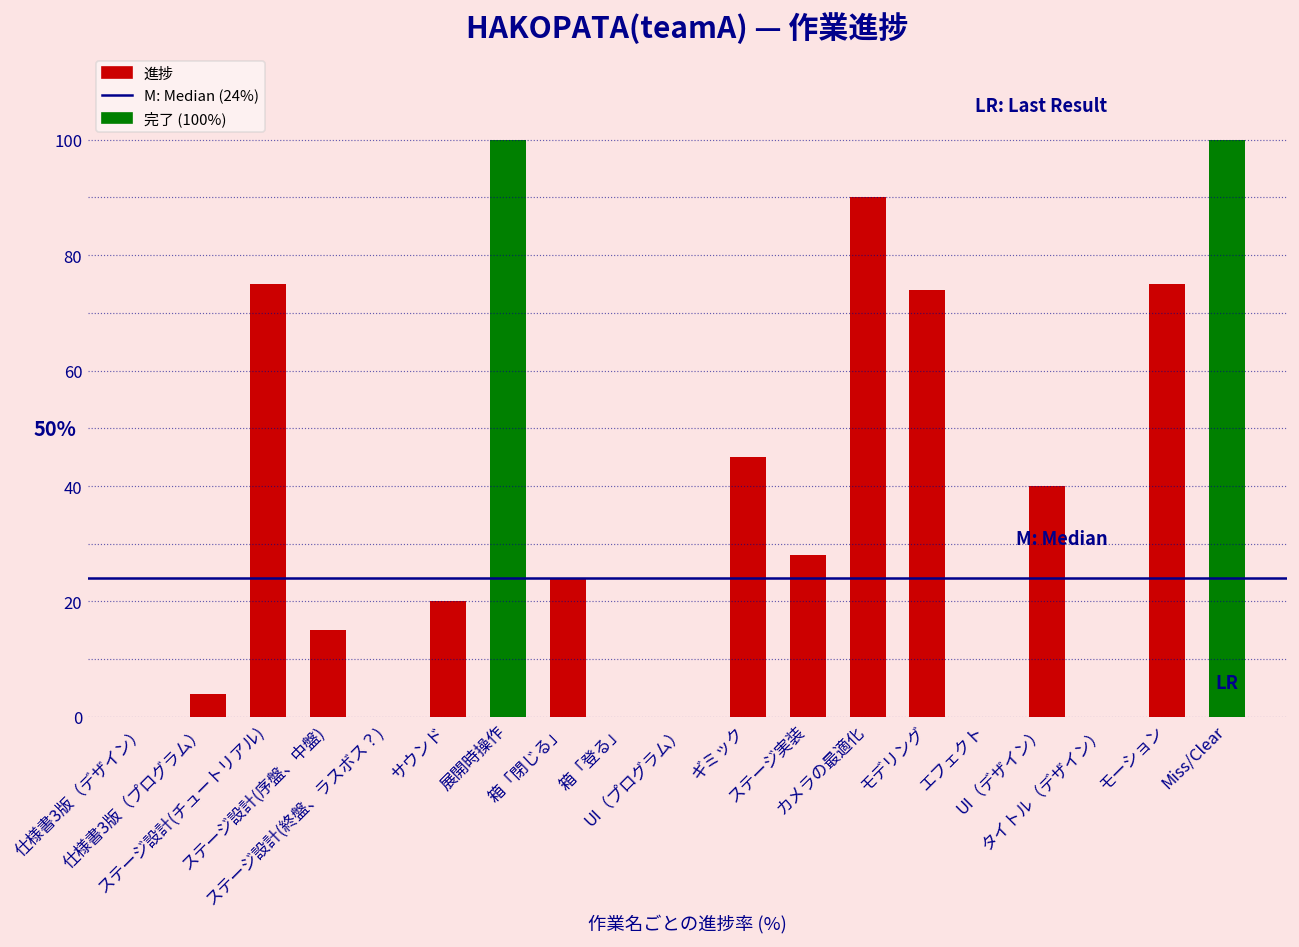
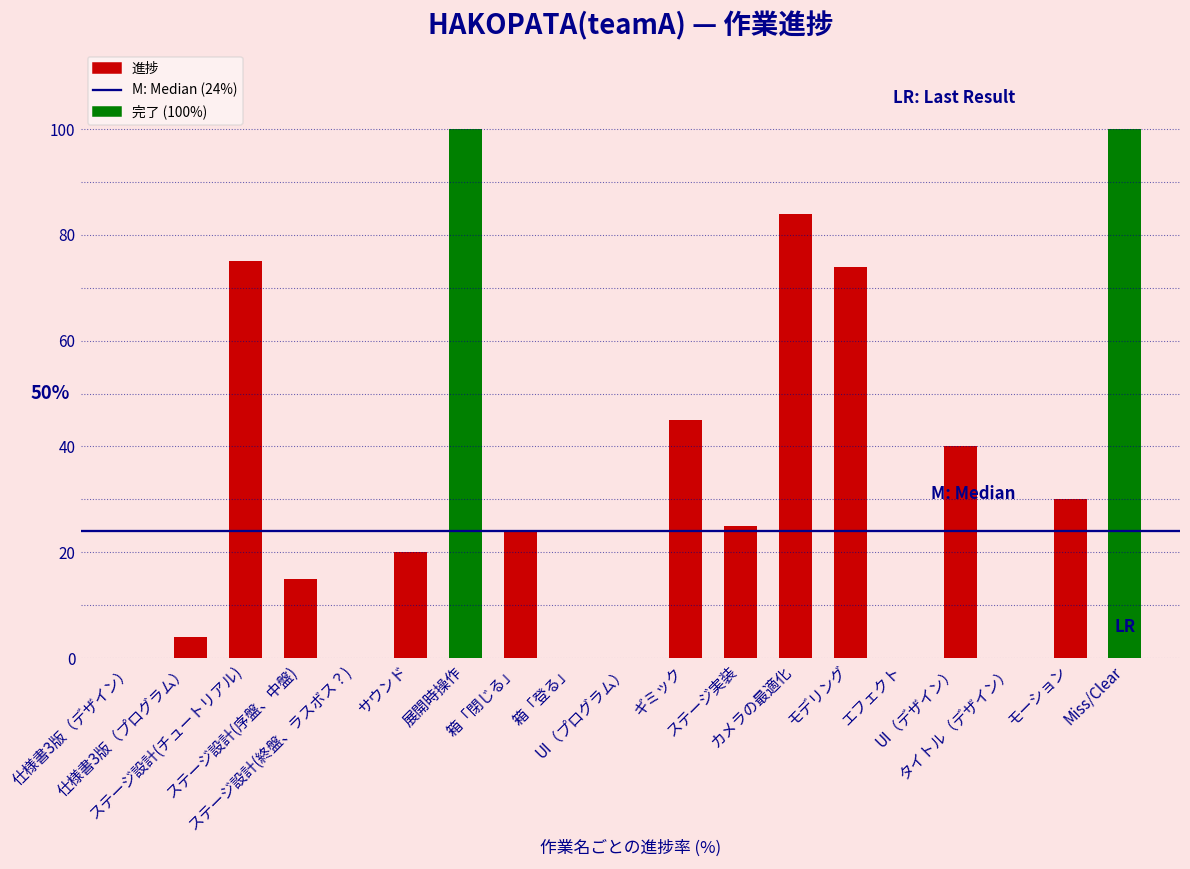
ステージ実装: 28 -> 25
カメラの最適化: 90 -> 84
モーション: 75 -> 30
